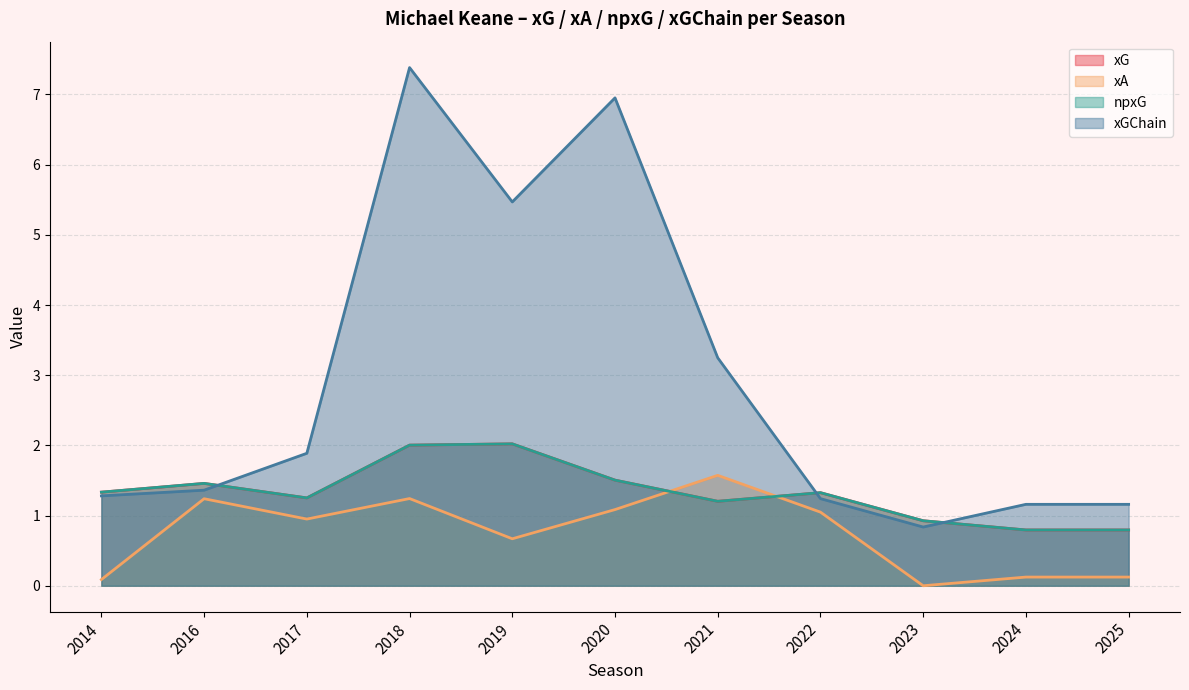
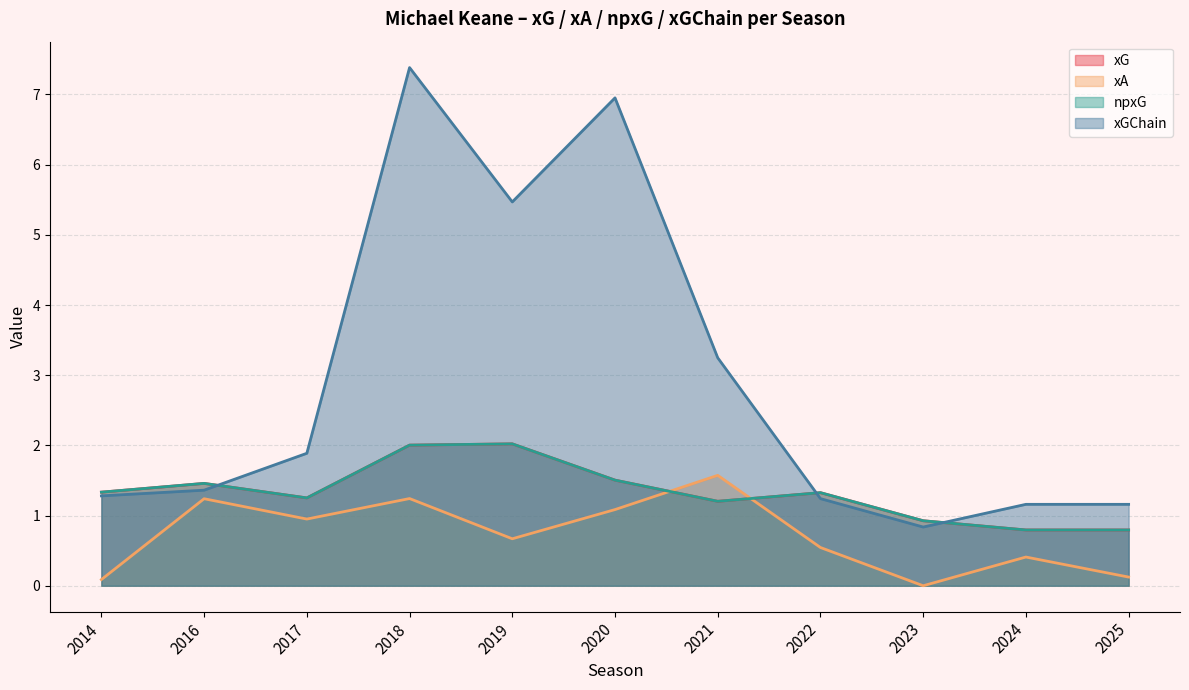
xA, 2022: 1.0 -> 0.5
xA, 2024: 0.1 -> 0.4
